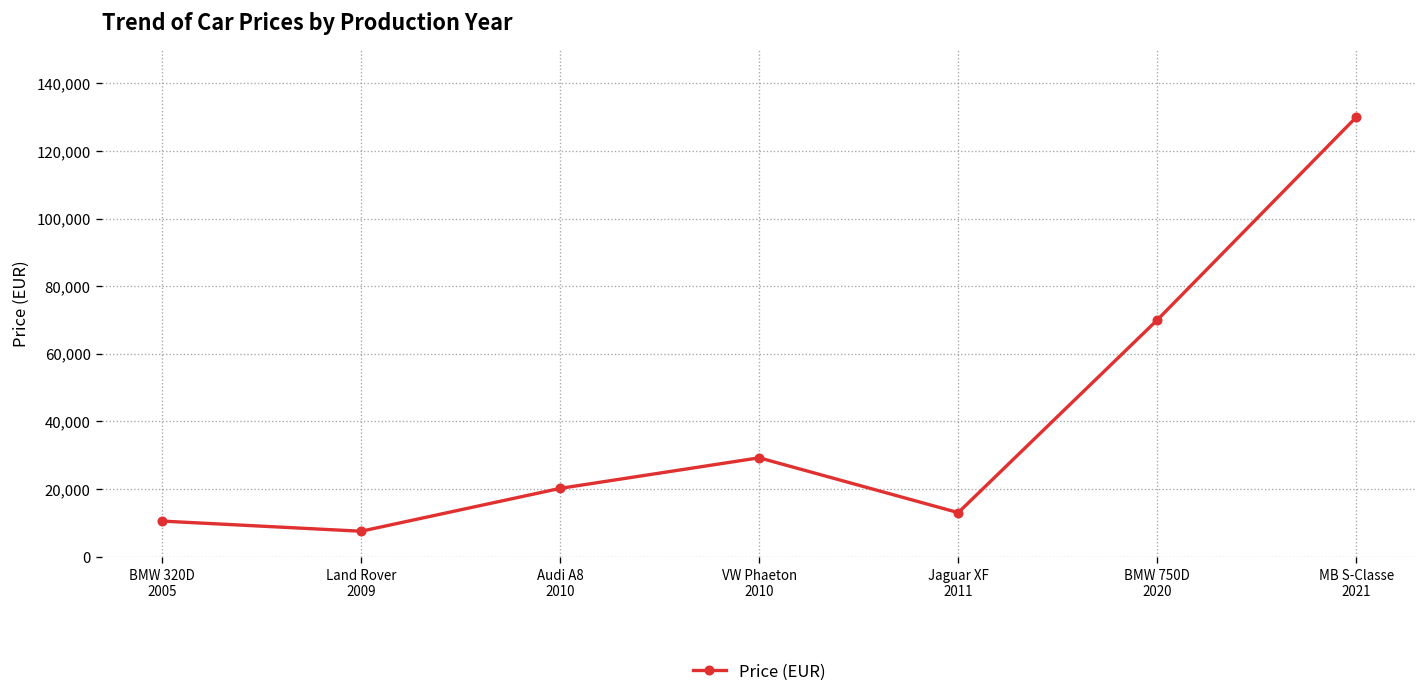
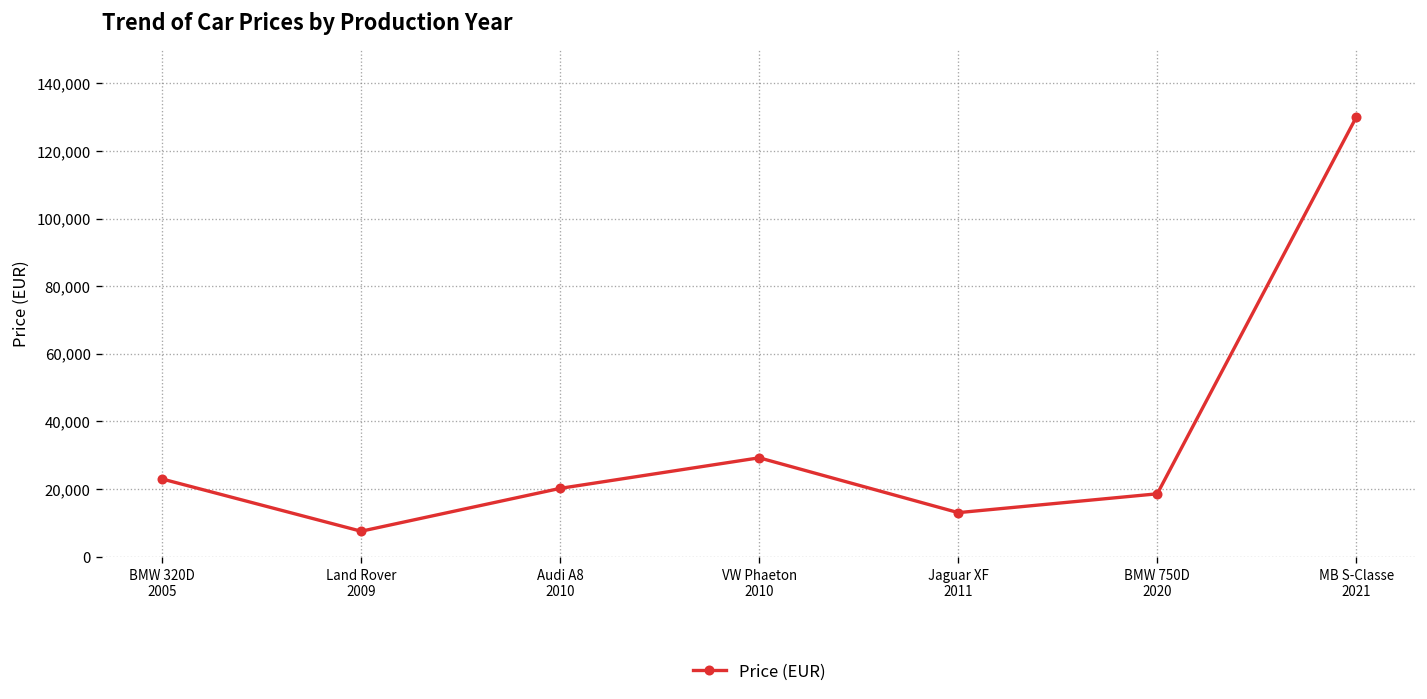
BMW 320D 2005: 11,000 -> 23,000
BMW 750D 2020: 70,000 -> 19,000
